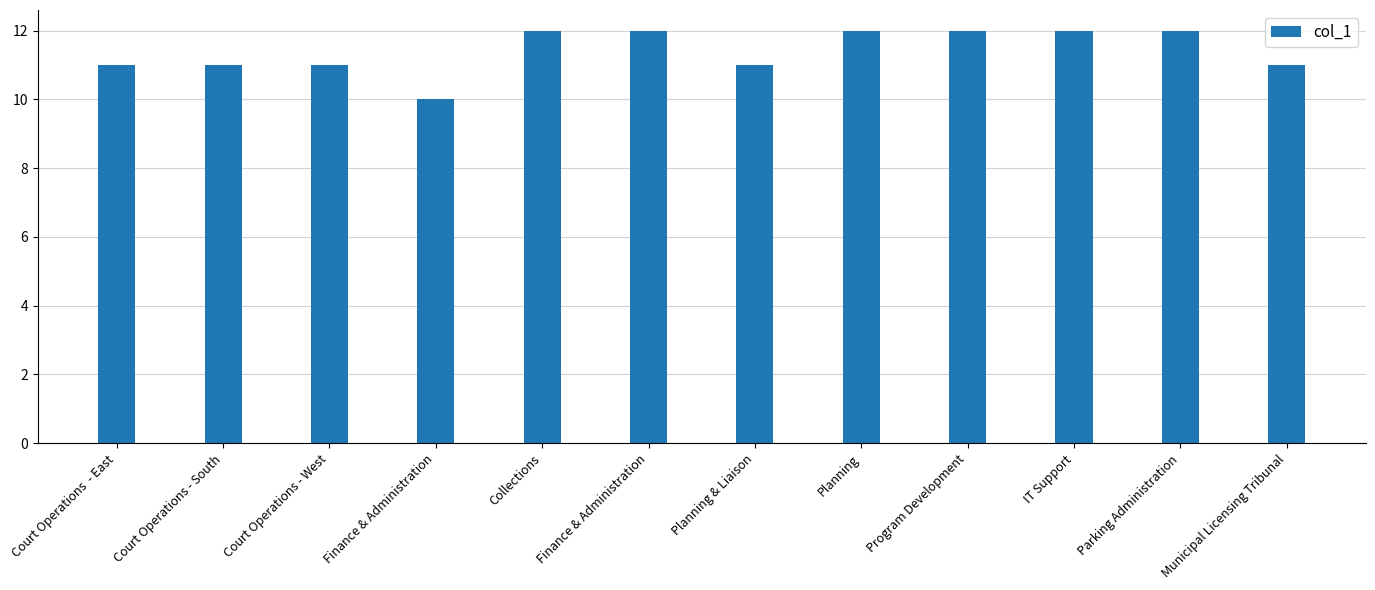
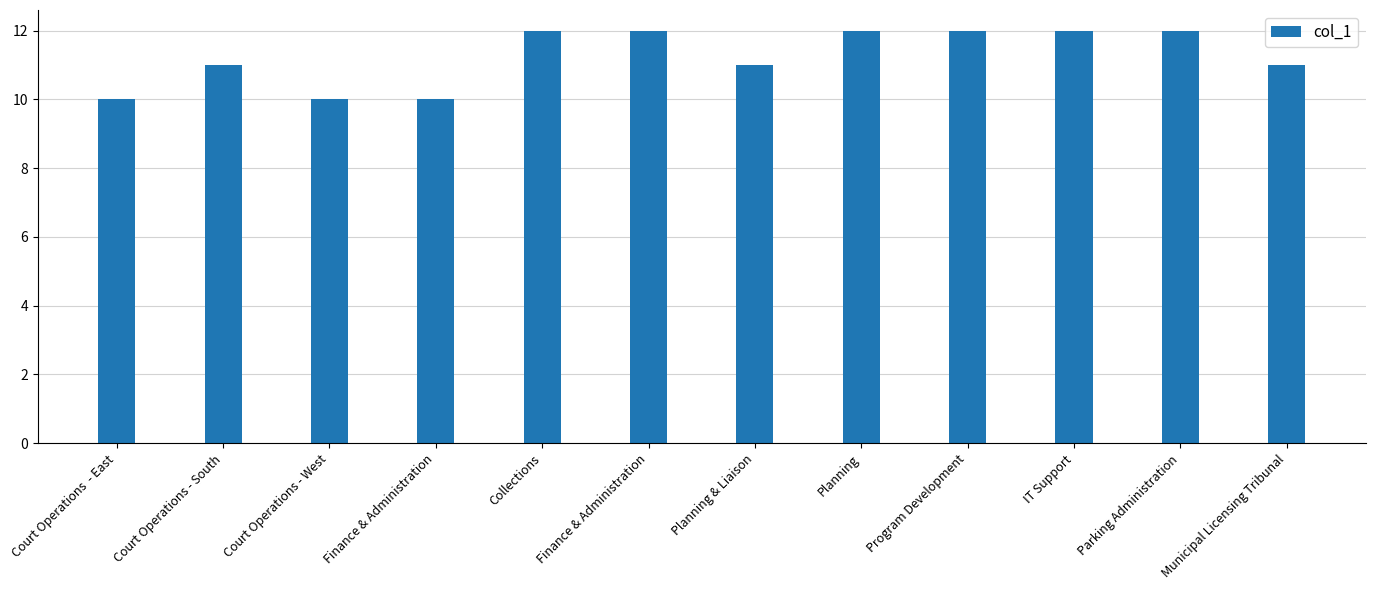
Court Operations - East: 11 -> 10
Court Operations - West: 11 -> 10
